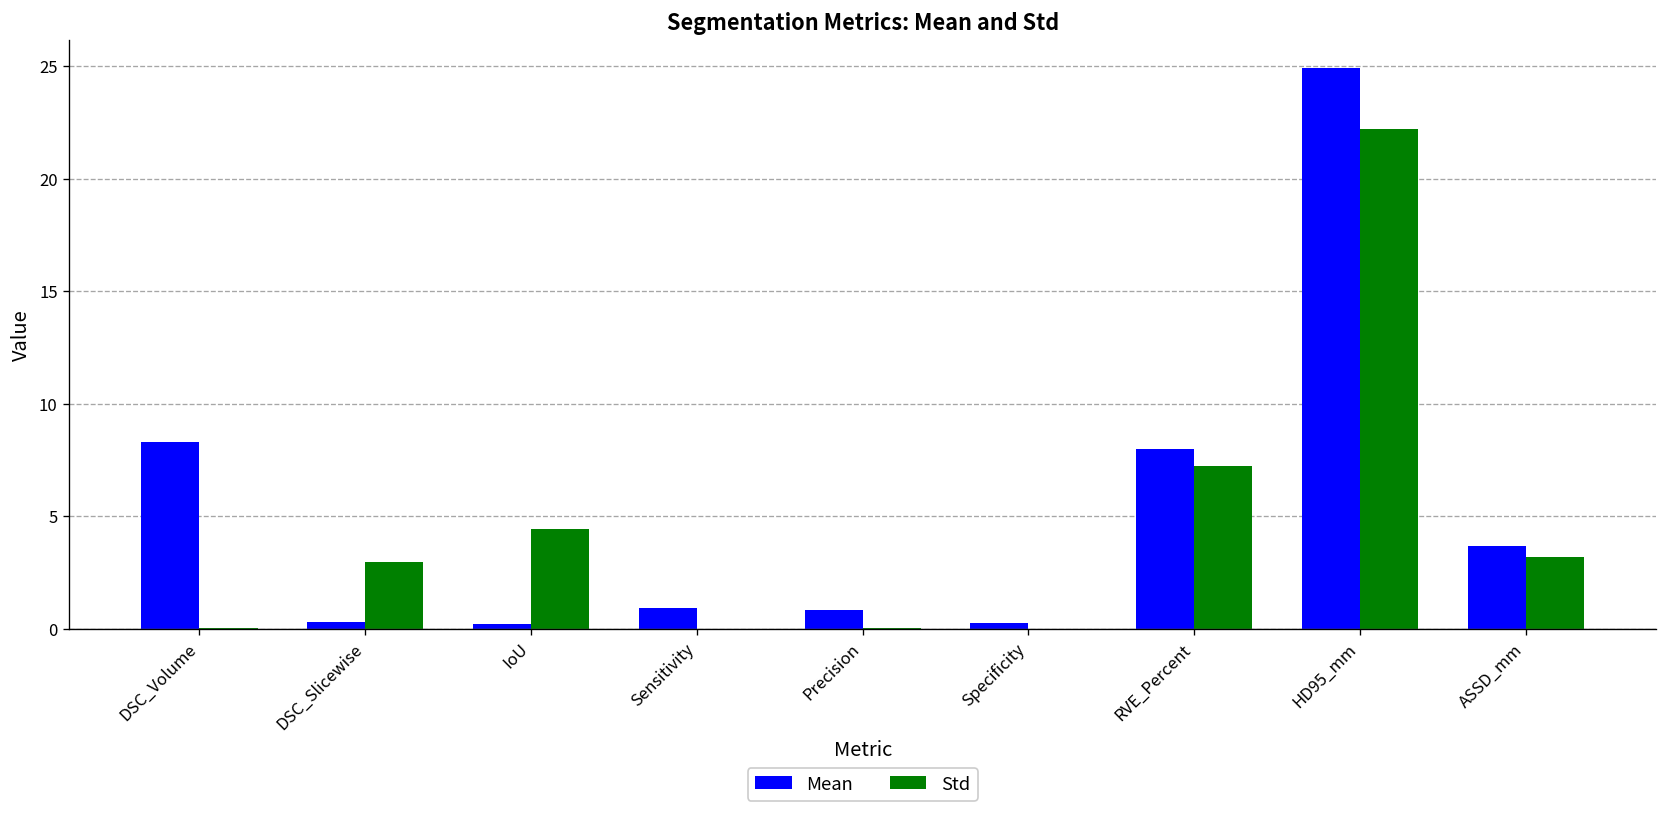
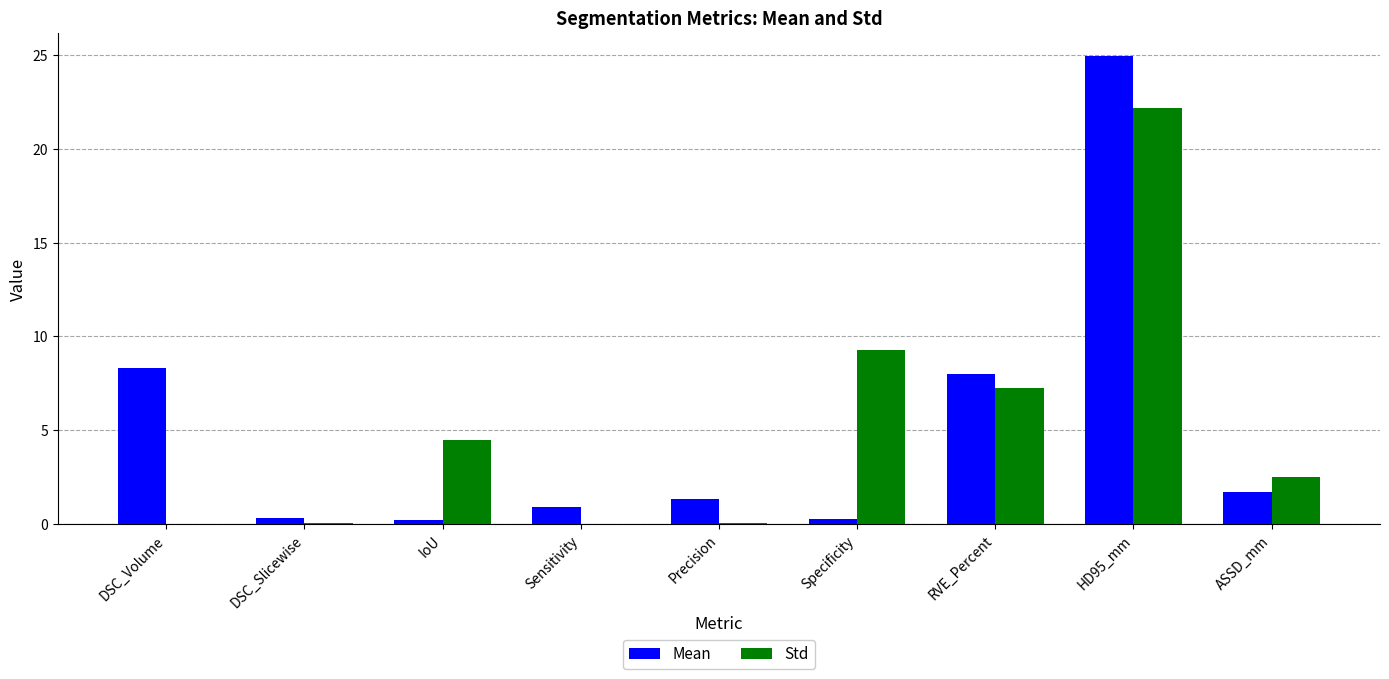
Std, DSC_Slicewise: 3.0 -> 0.0
Mean, Precision: 0.9 -> 1.4
Std, Specificity: 0.0 -> 9.3
Mean, ASSD_mm: 3.7 -> 1.7
Std, ASSD_mm: 3.2 -> 2.5
